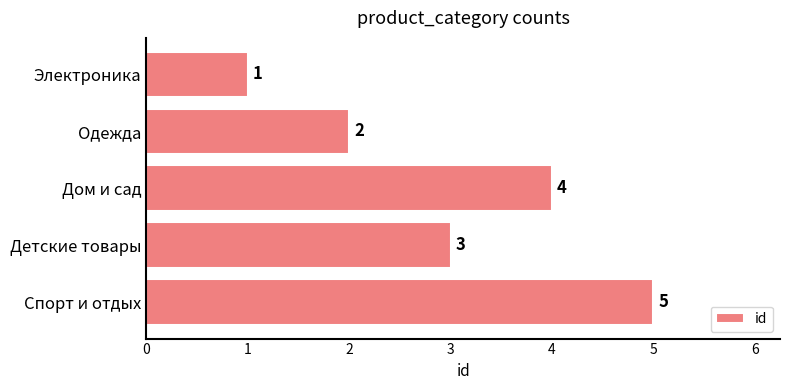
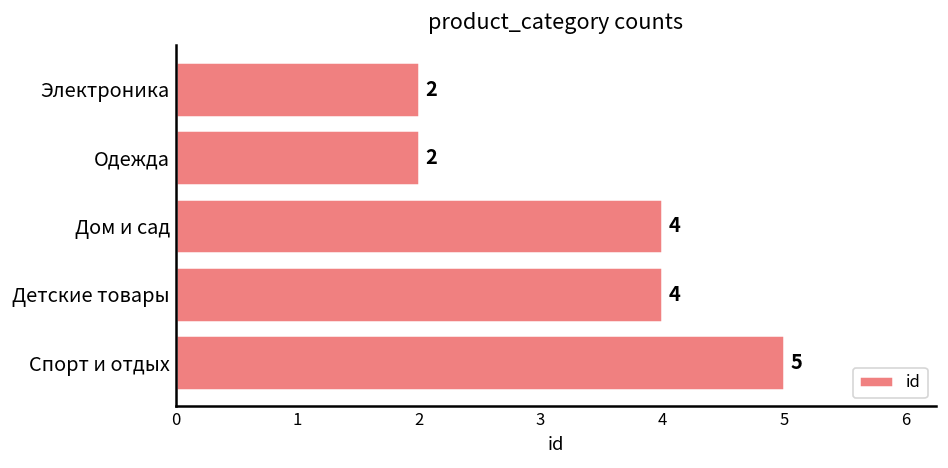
Электроника: 1 -> 2
Детские товары: 3 -> 4
